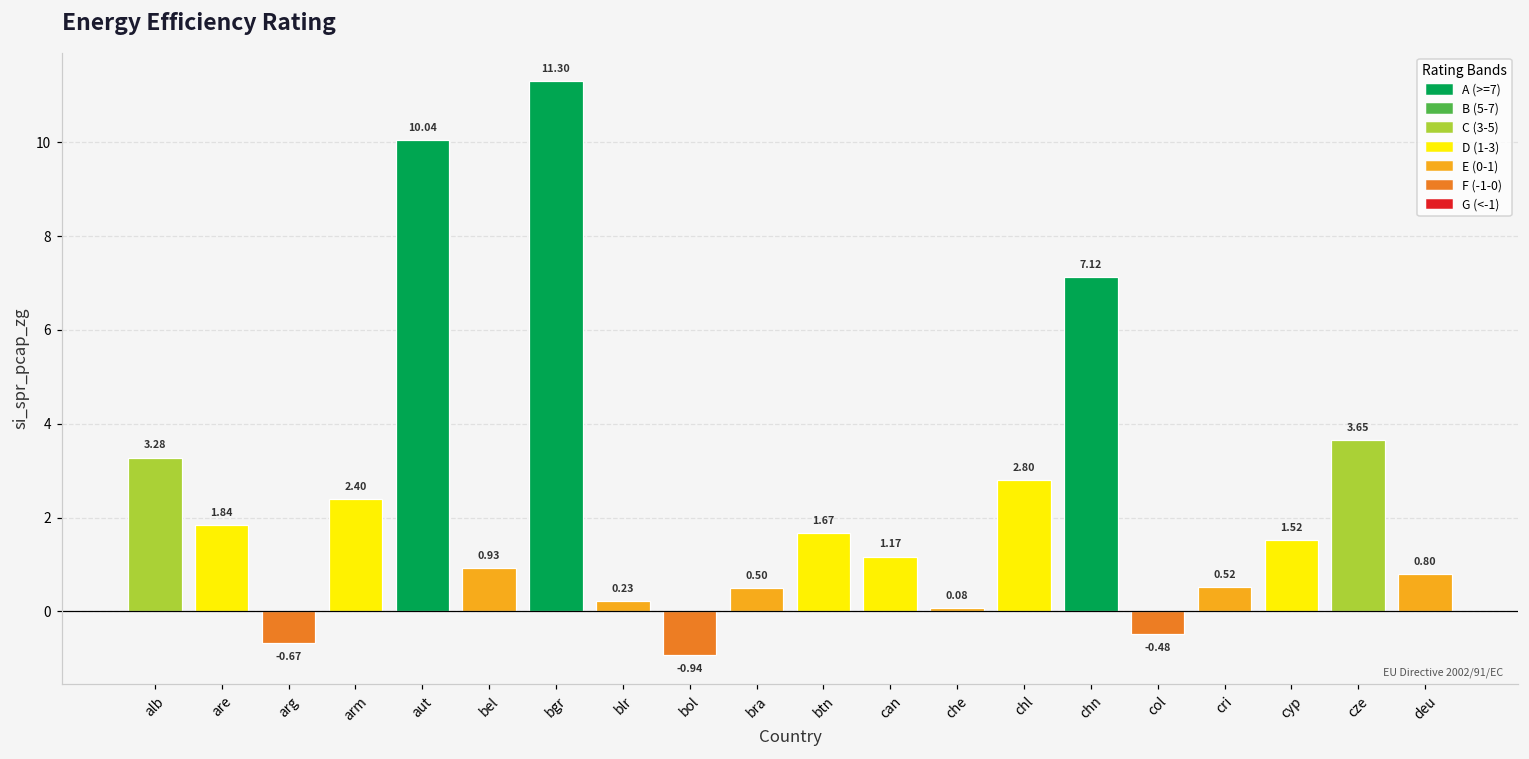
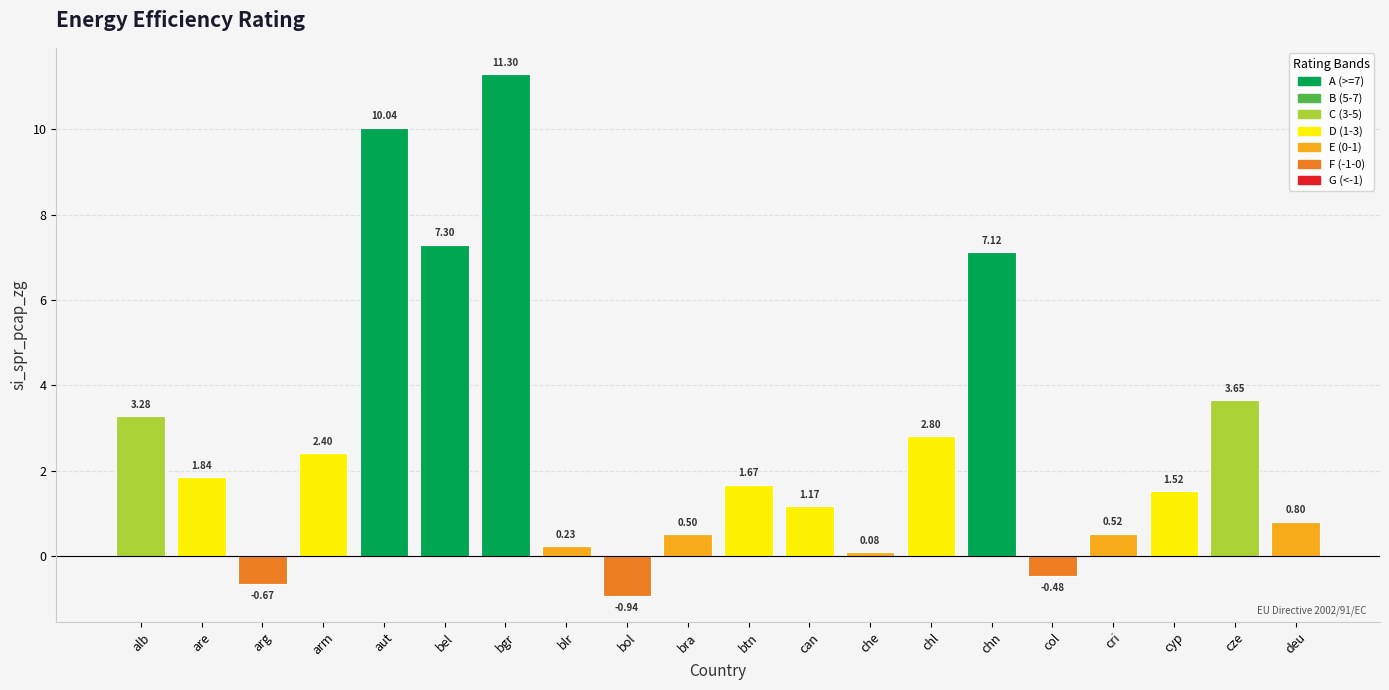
bel: 0.93 -> 7.30
